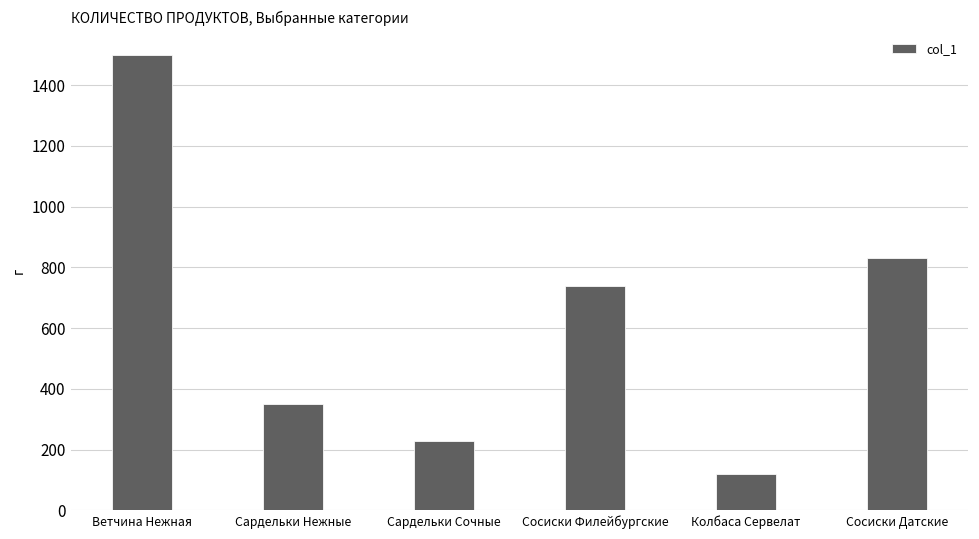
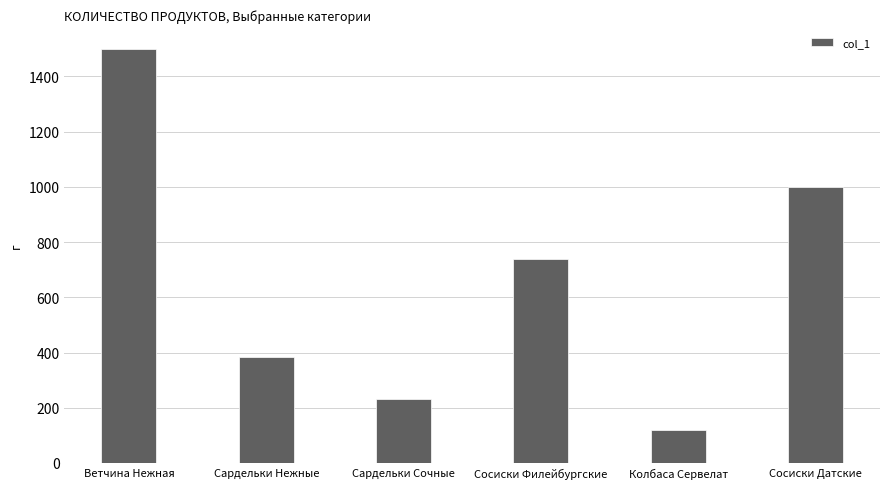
Сардельки Нежные: 350 -> 380
Сосиски Датские: 830 -> 1000
